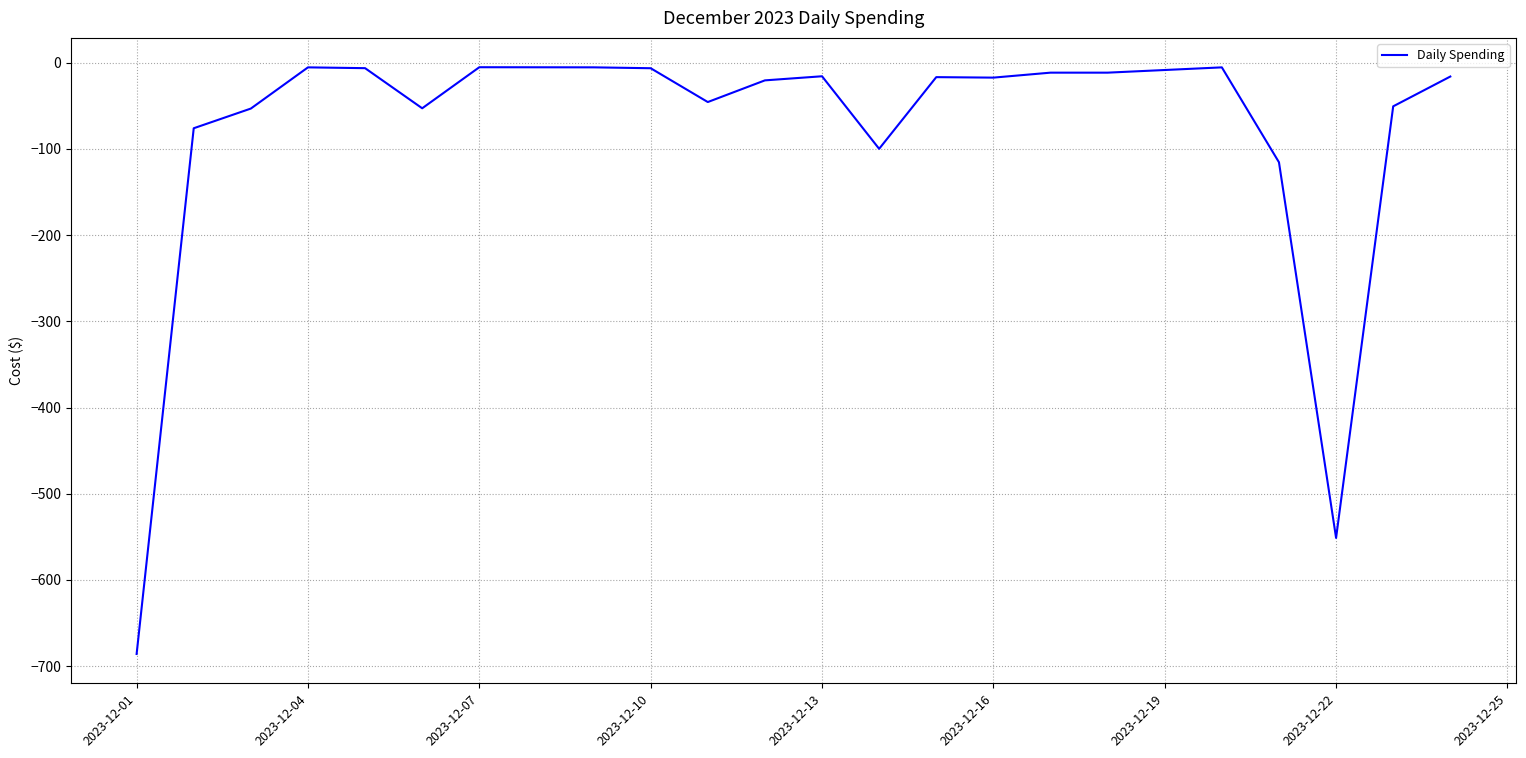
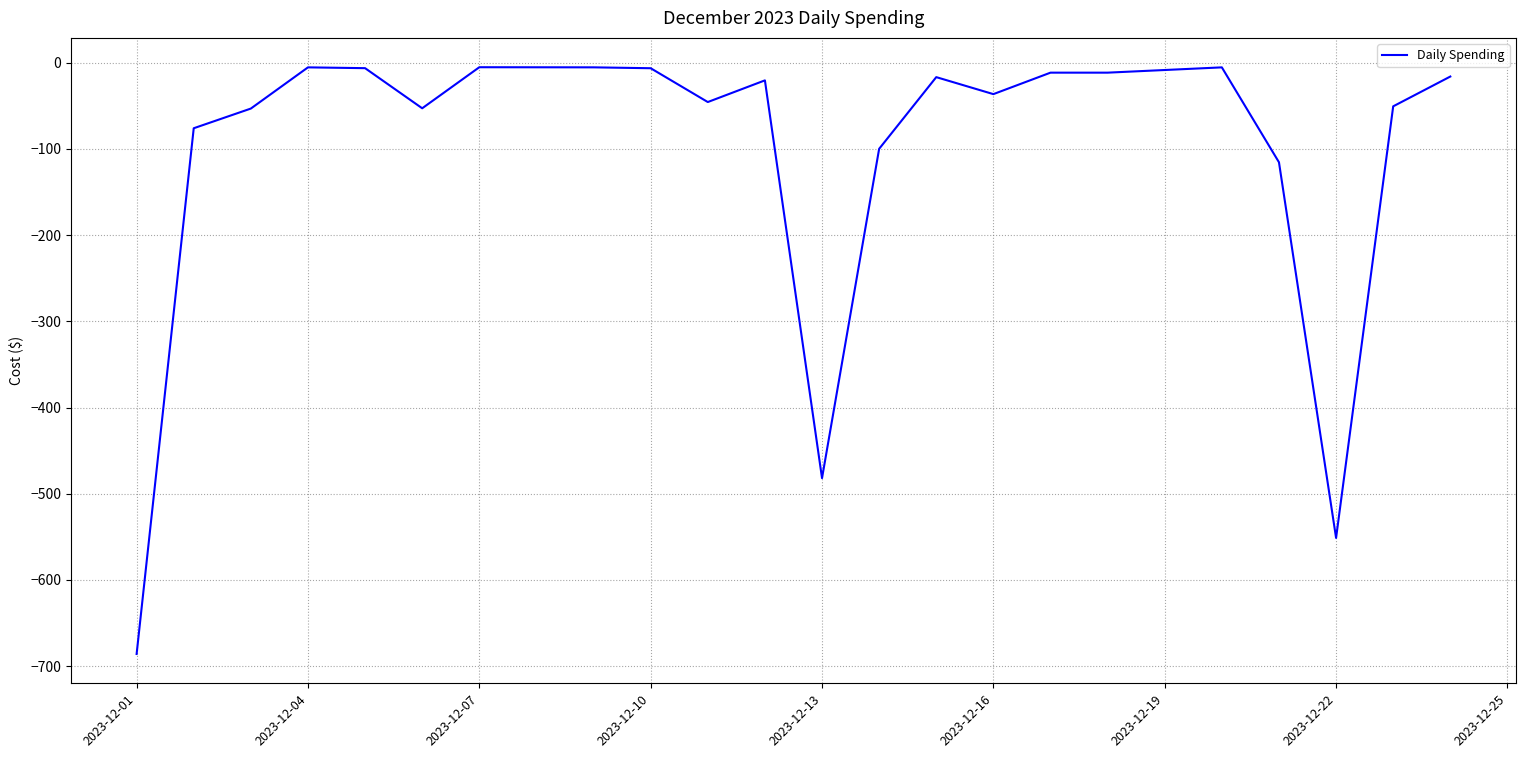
2023-12-13: -20 -> -480
2023-12-16: -20 -> -40
